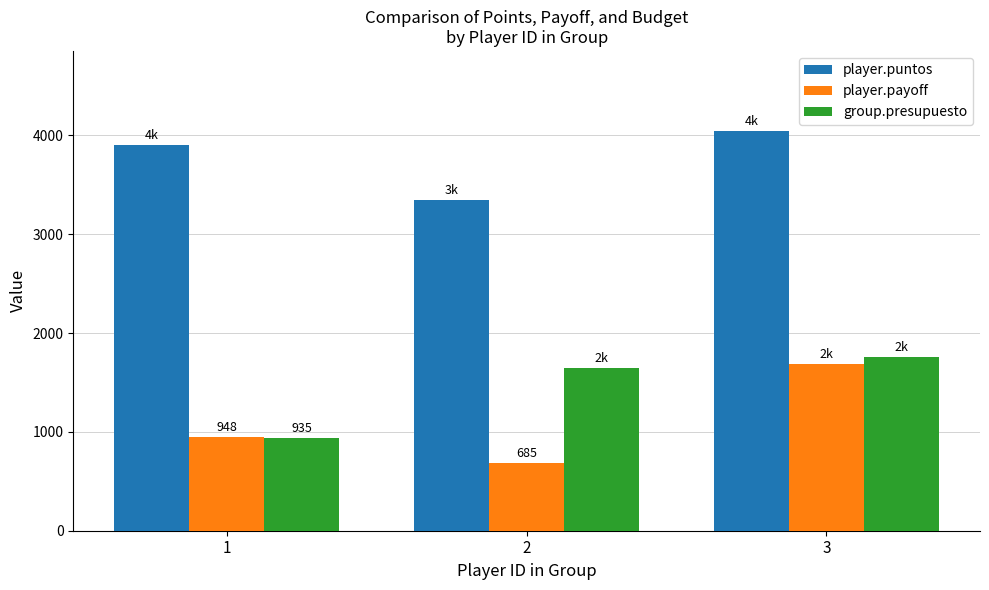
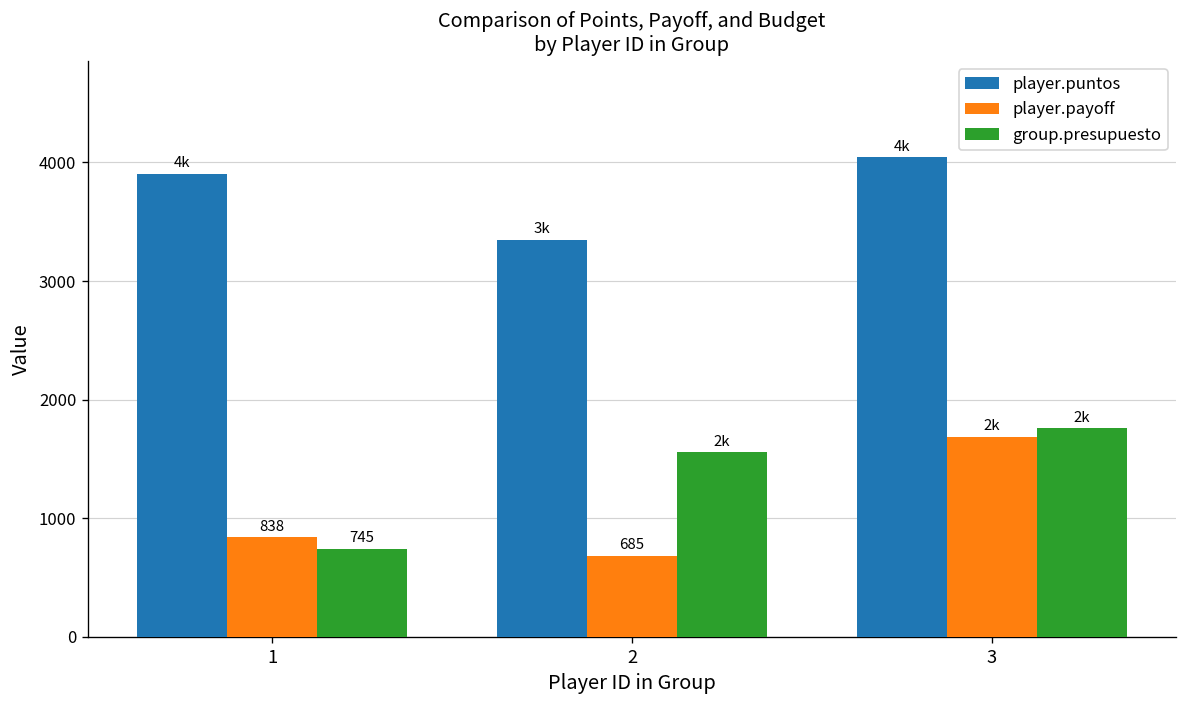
player.payoff, 1: 948 -> 838
group.presupuesto, 1: 935 -> 745
group.presupuesto, 2: 1650 -> 1560
